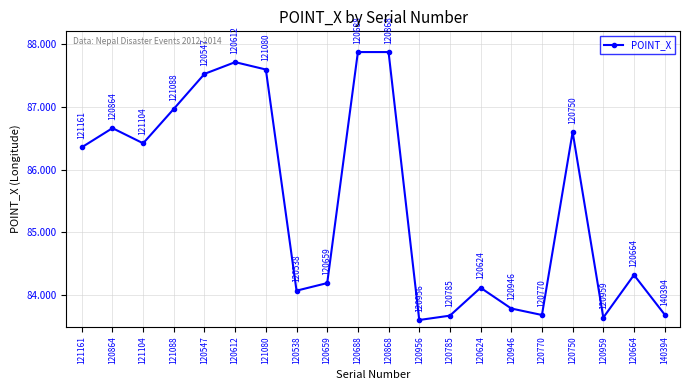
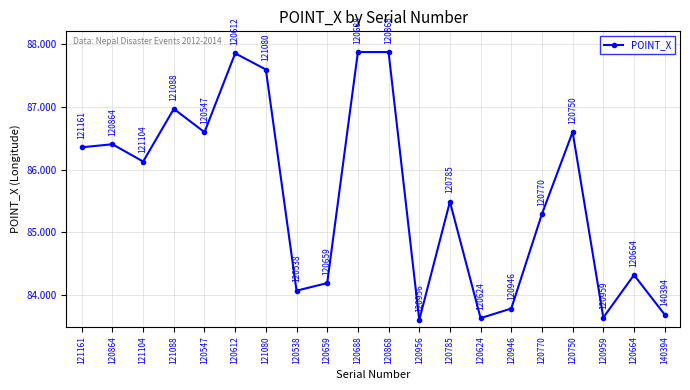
120864: 86.7 -> 86.4
121104: 86.4 -> 86.1
120547: 87.5 -> 86.6
120612: 87.7 -> 87.8
120785: 83.7 -> 85.5
120624: 84.1 -> 83.6
120770: 83.7 -> 85.3
